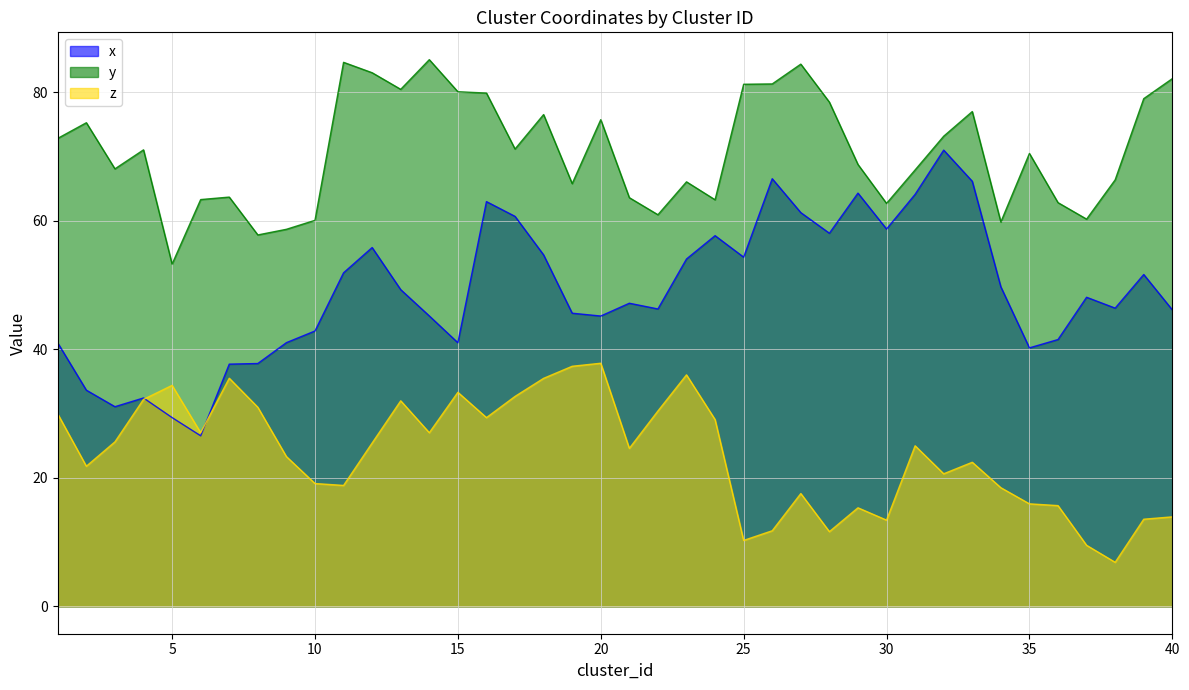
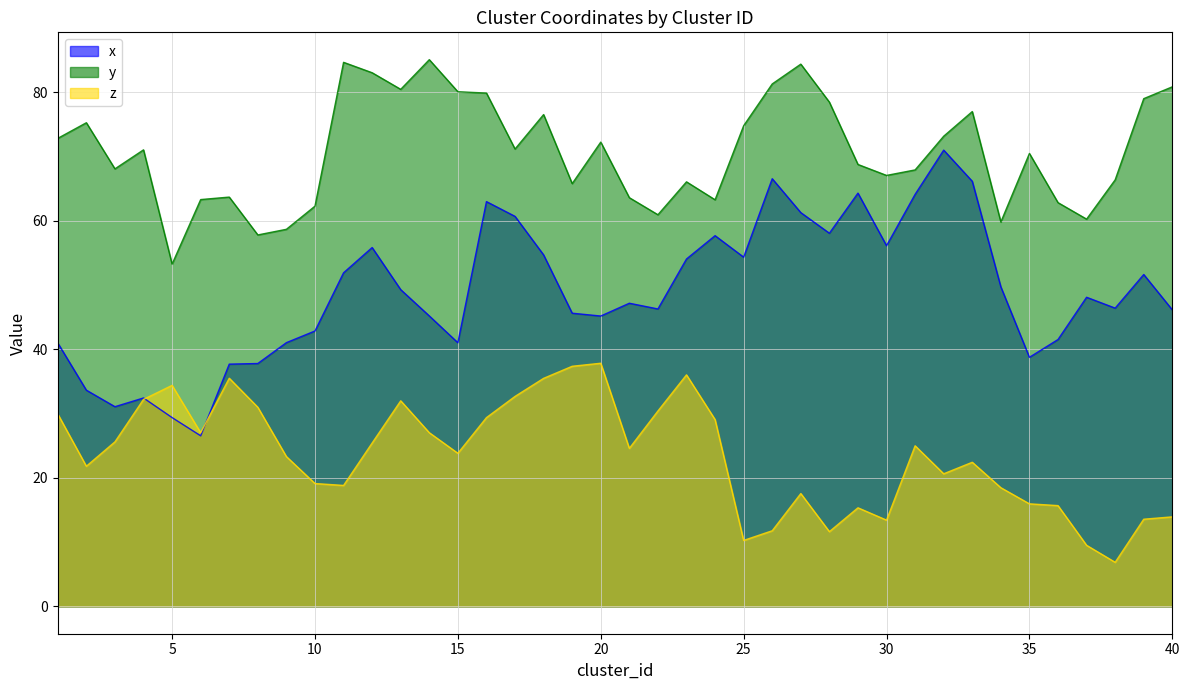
y, 10: 60 -> 62
z, 15: 33 -> 24
y, 20: 76 -> 72
y, 25: 81 -> 75
x, 30: 59 -> 56
y, 30: 63 -> 67
x, 35: 40 -> 39
y, 40: 82 -> 81
